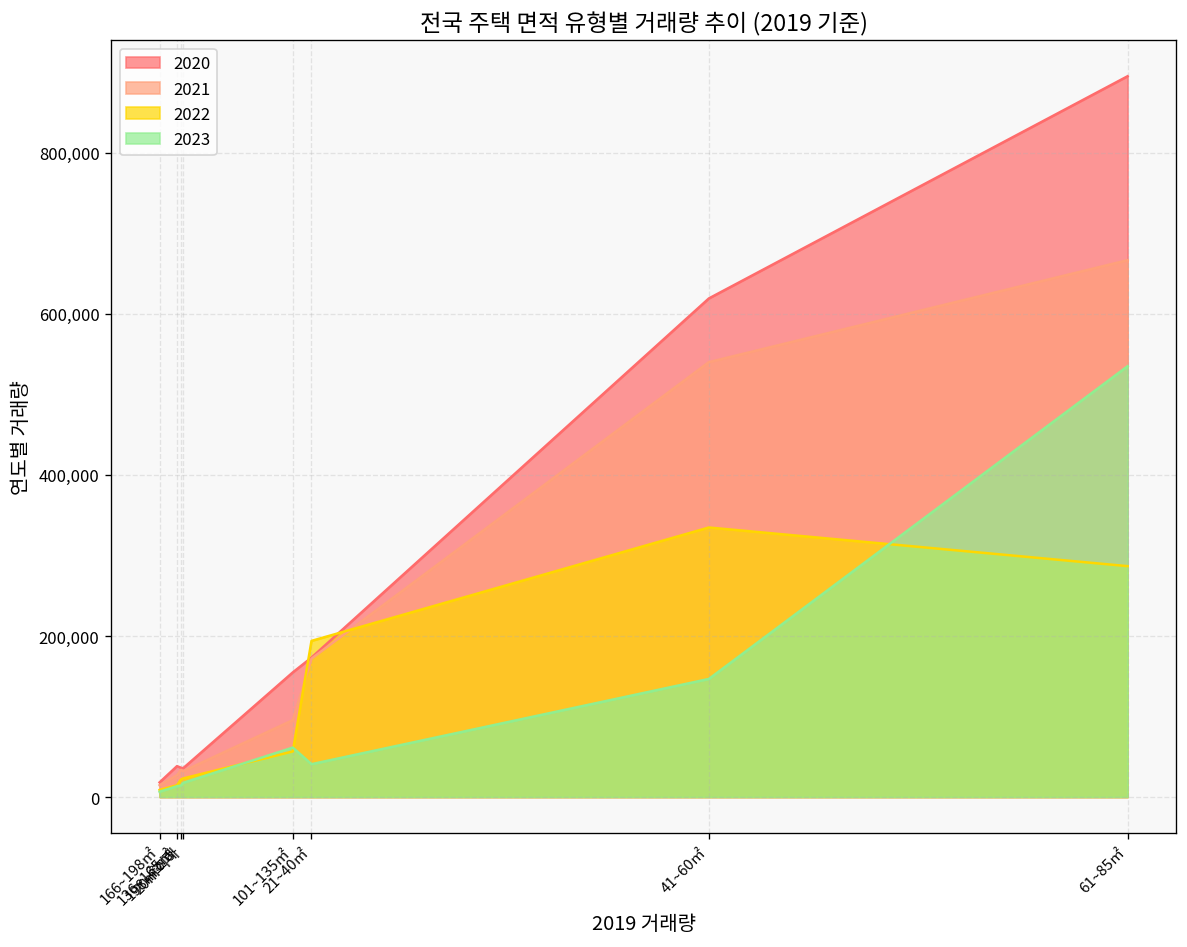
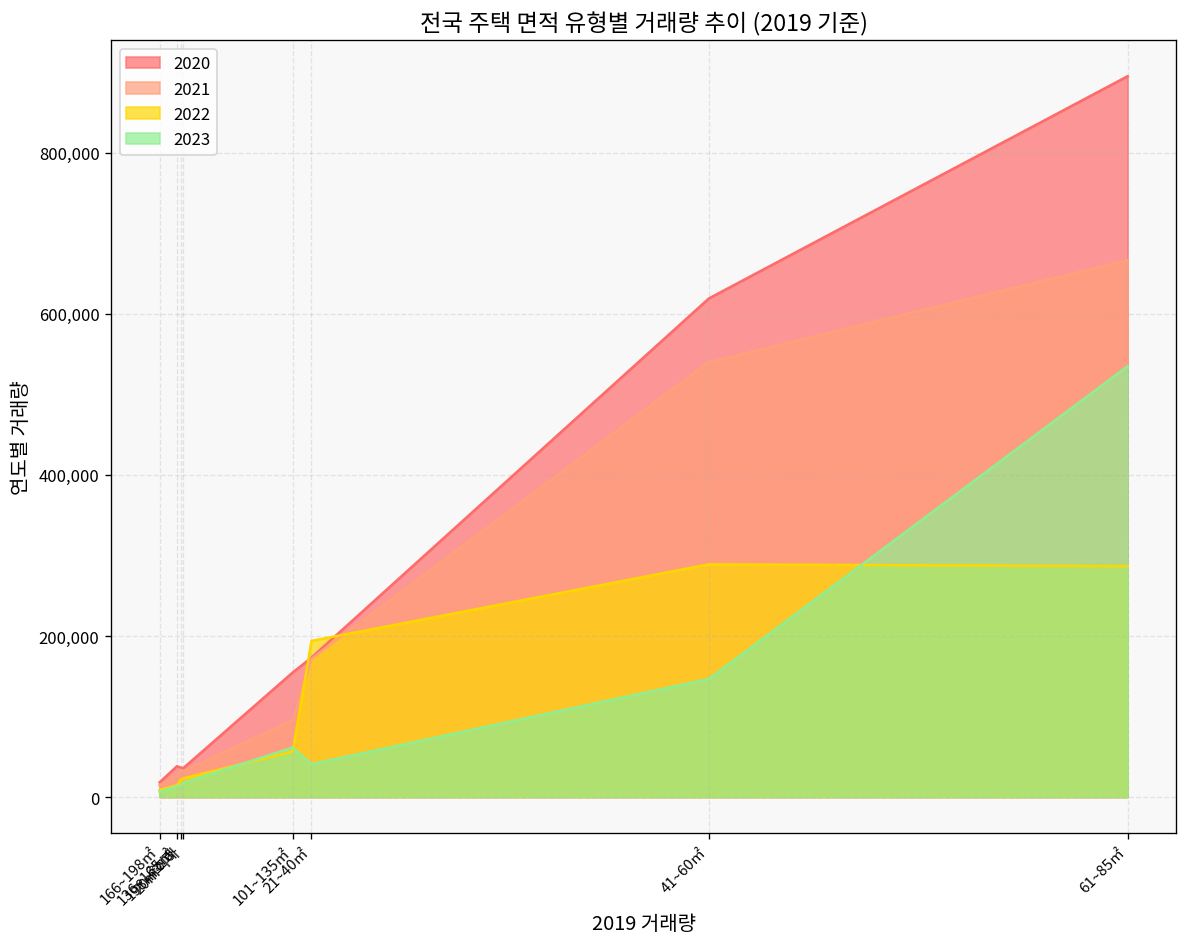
2022, 41~60㎡: 330,000 -> 290,000
